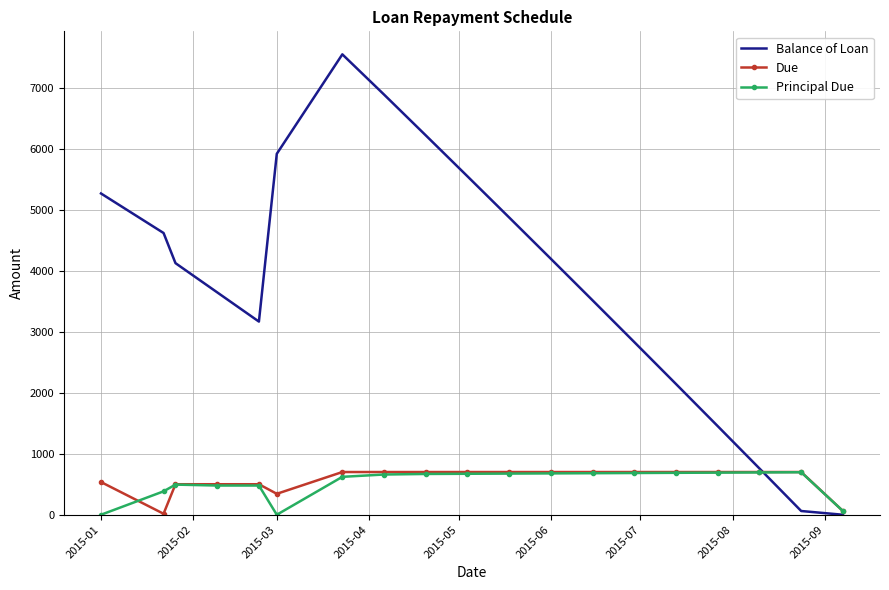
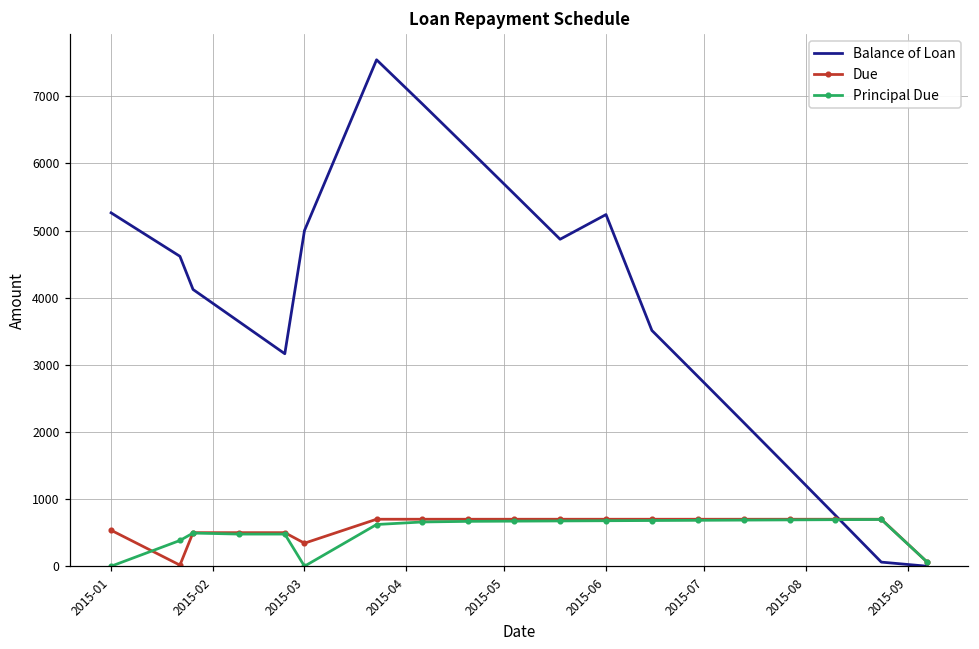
Balance of Loan, 2015-03: 5900 -> 5000
Balance of Loan, 2015-06: 4200 -> 5200
